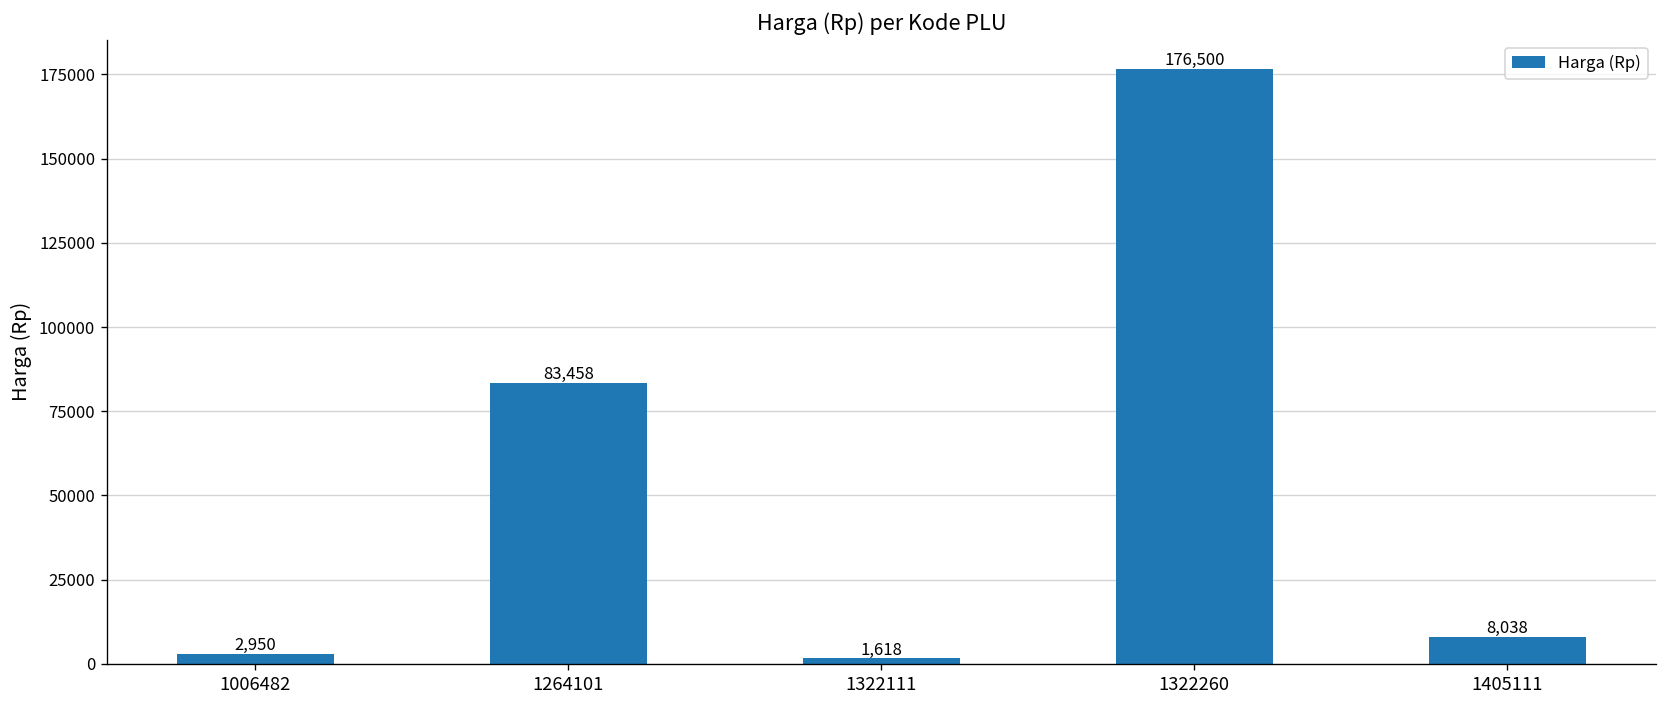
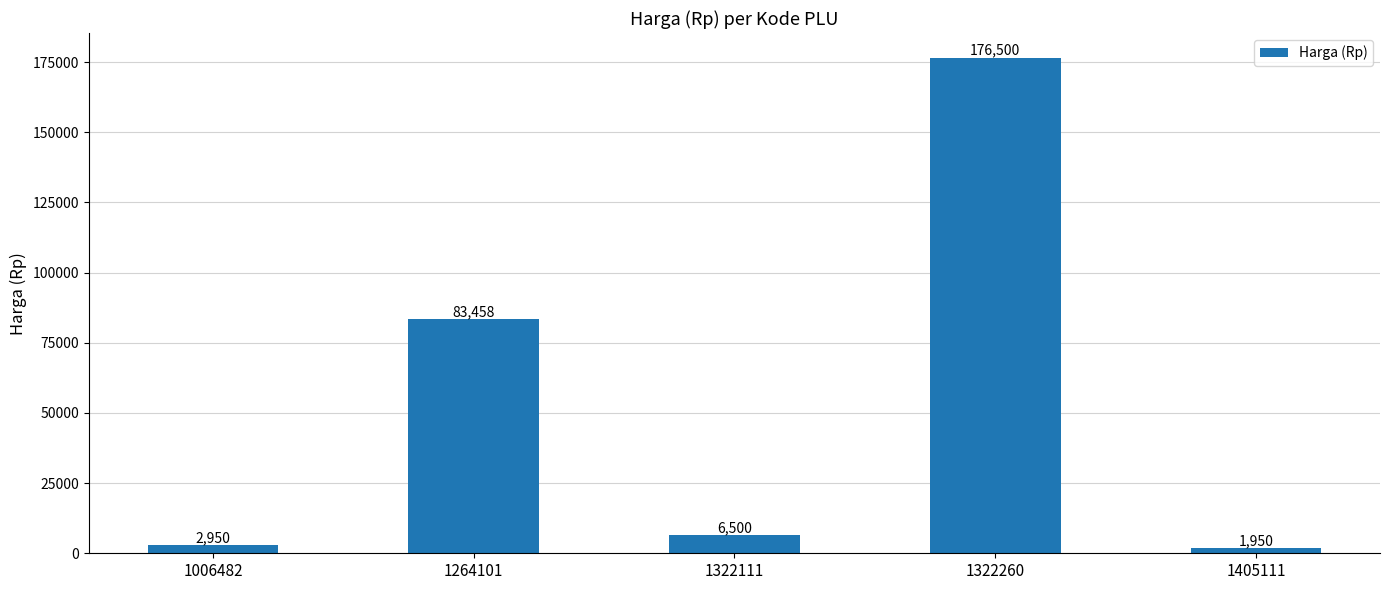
1322111: 1,618 -> 6,500
1405111: 8,038 -> 1,950
